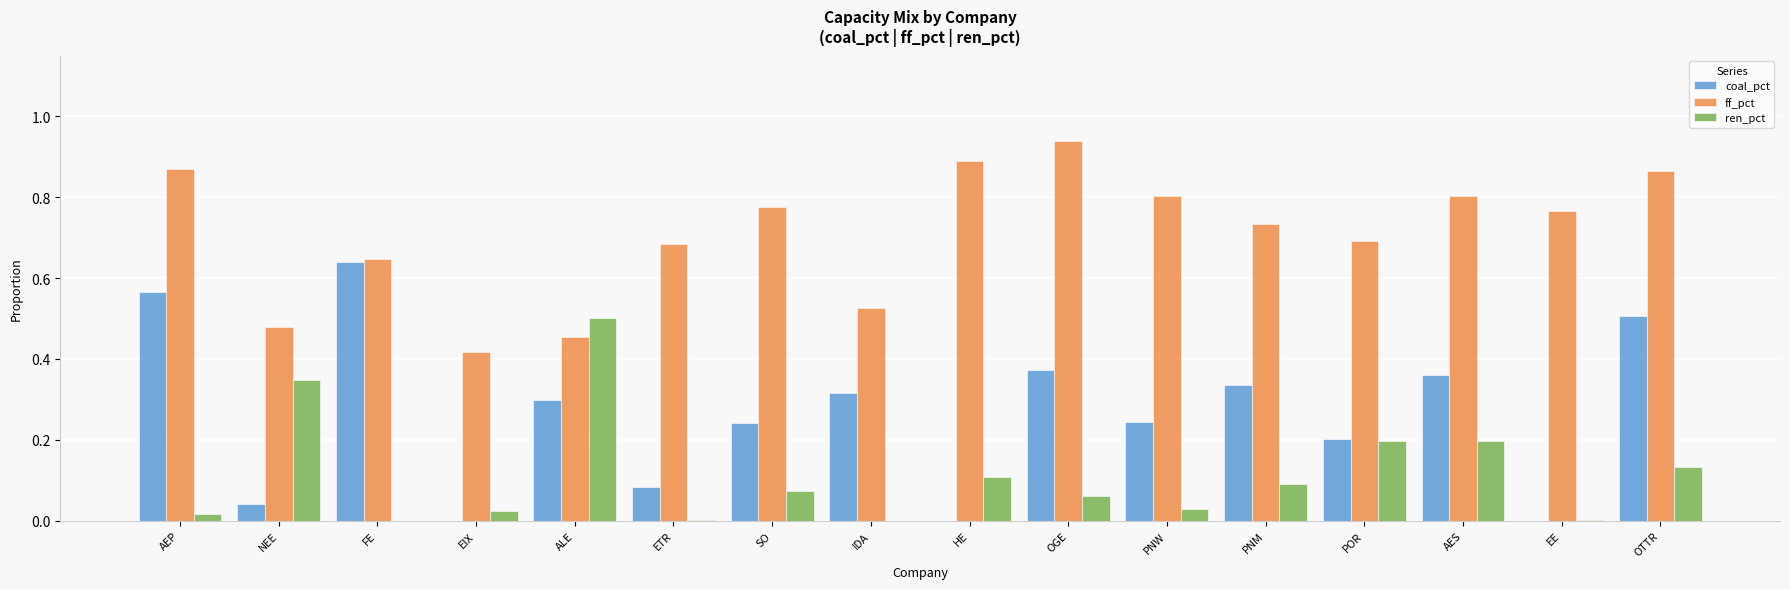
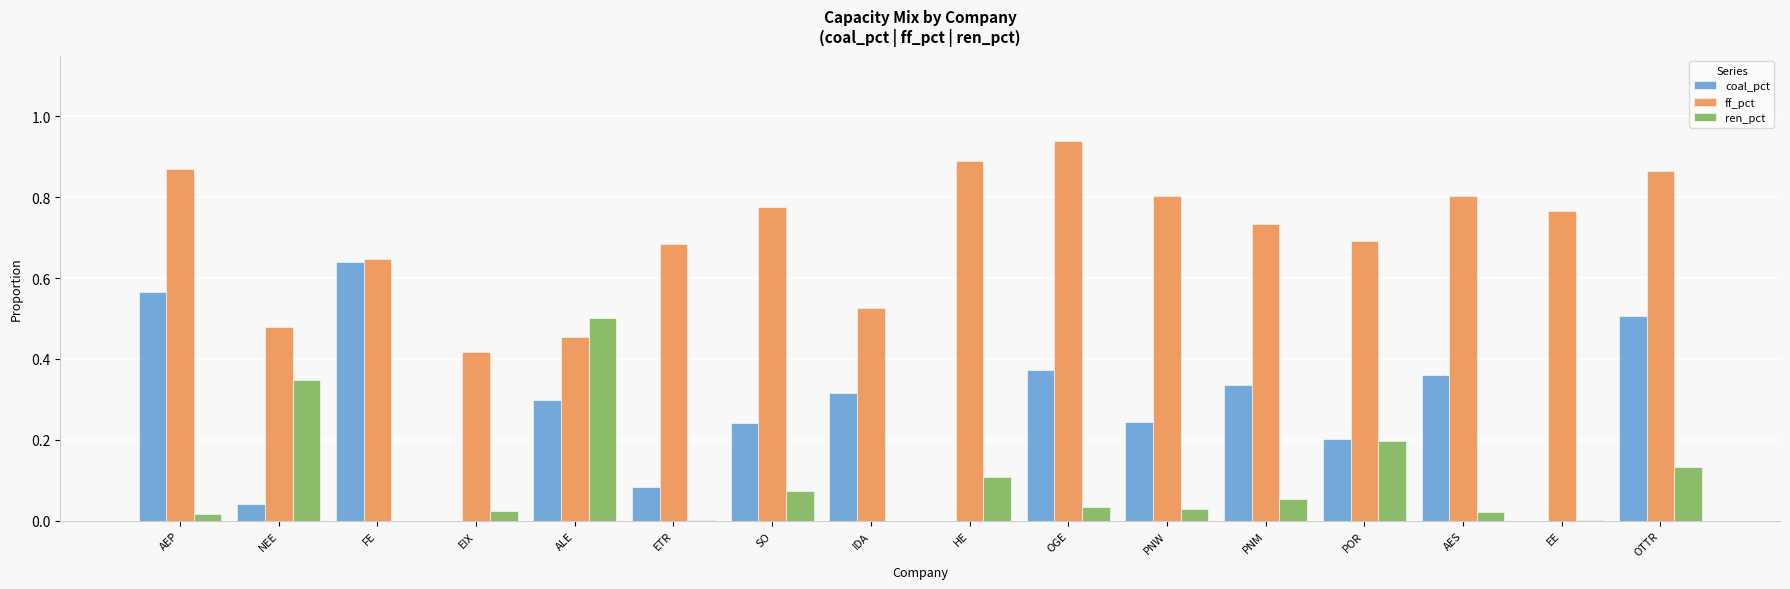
ren_pct, OGE: 0.06 -> 0.03
ren_pct, PNM: 0.09 -> 0.05
ren_pct, AES: 0.20 -> 0.02
